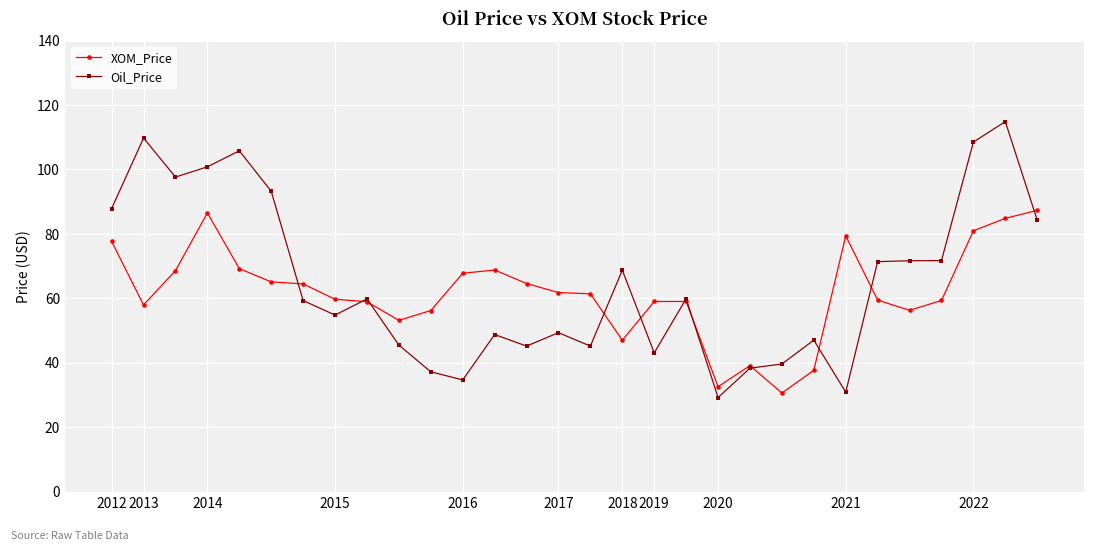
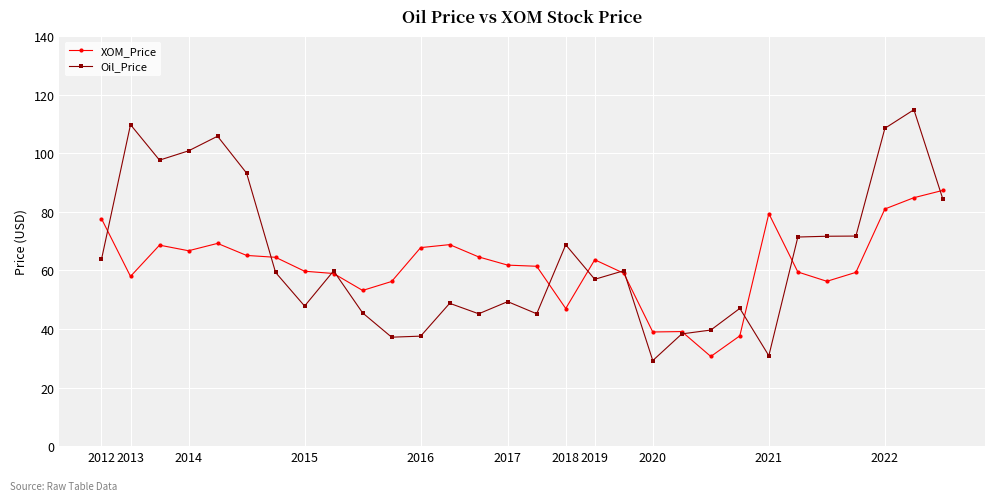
Oil_Price, 2012: 88 -> 64
XOM_Price, 2014: 87 -> 67
Oil_Price, 2015: 55 -> 48
Oil_Price, 2016: 35 -> 38
XOM_Price, 2019: 59 -> 64
Oil_Price, 2019: 43 -> 57
XOM_Price, 2020: 33 -> 39
